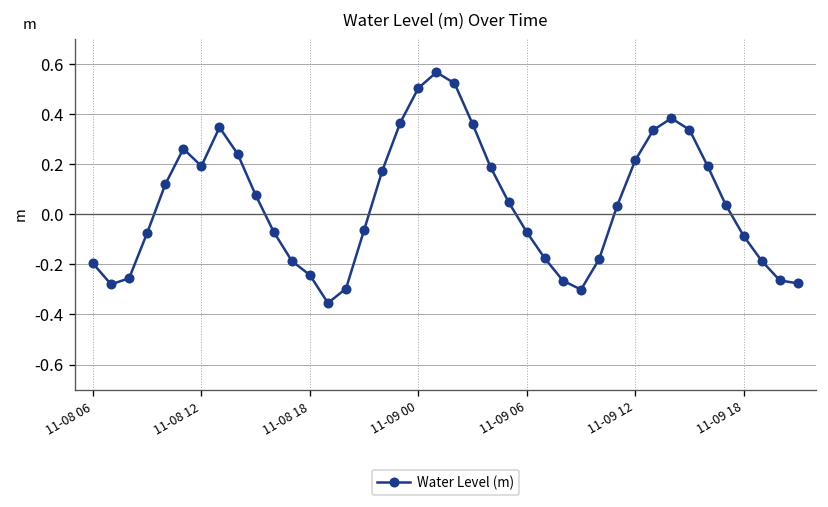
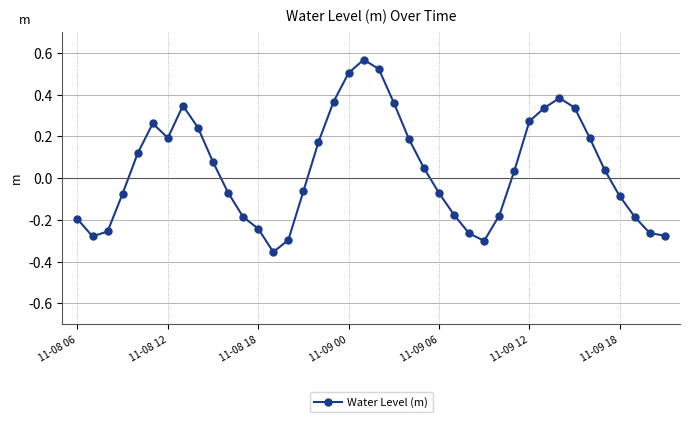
11-09 12: 0.22 -> 0.27
